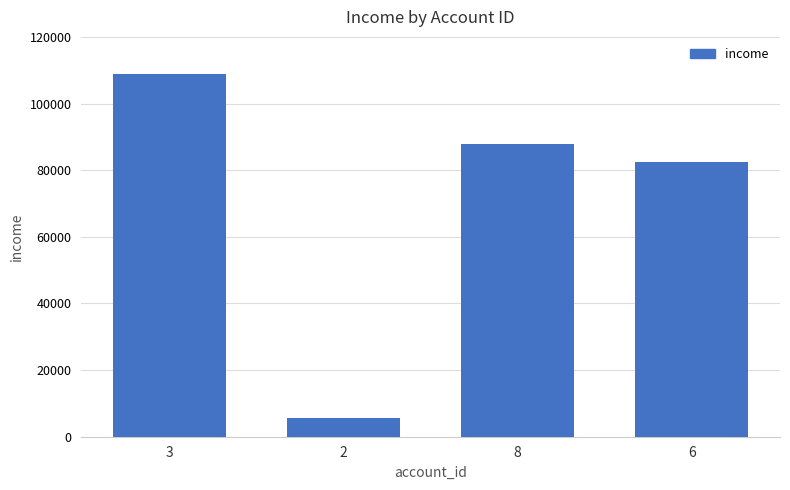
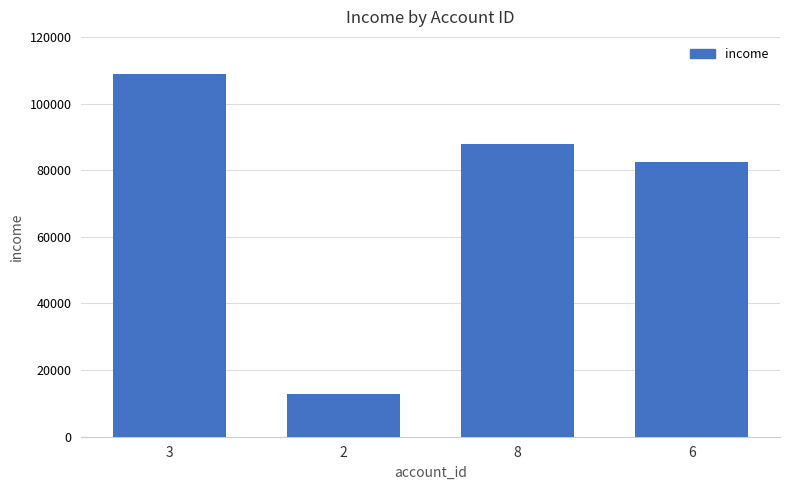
2: 6000 -> 13000
